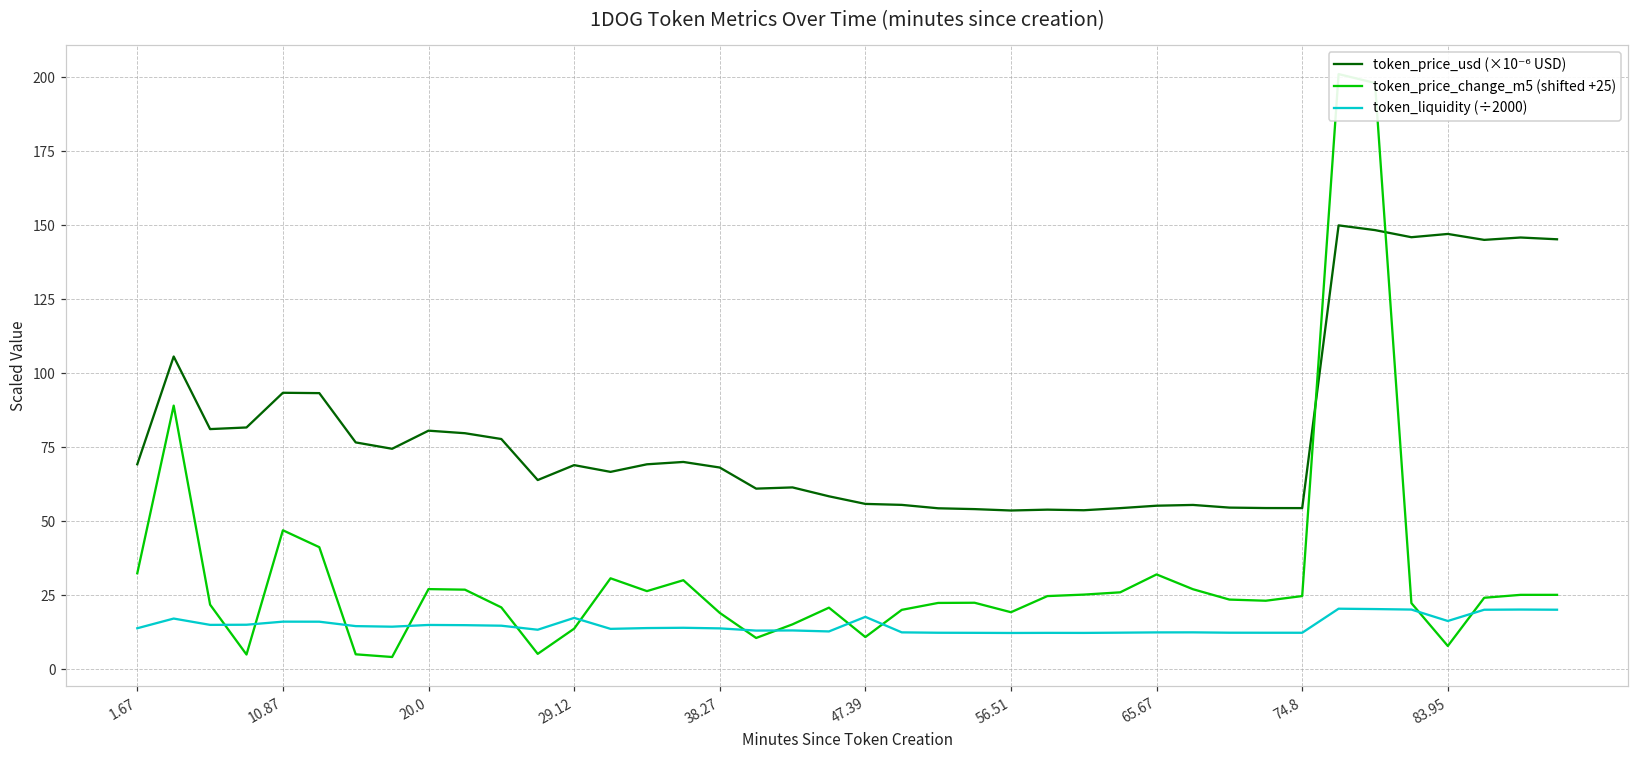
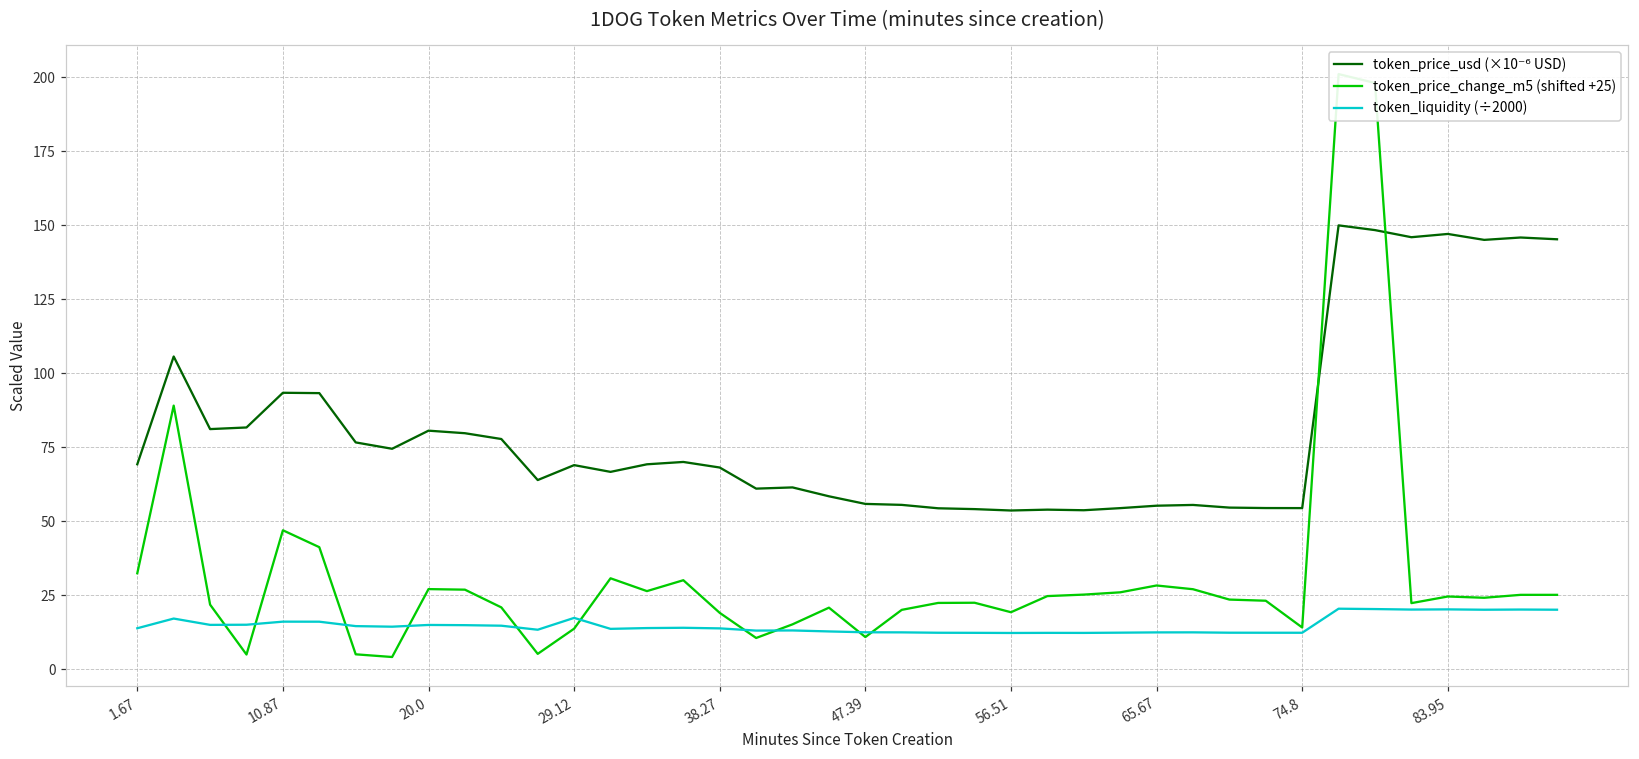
token_liquidity (÷2000), 47.39: 18 -> 12
token_price_change_m5 (shifted +25), 65.67: 32 -> 28
token_price_change_m5 (shifted +25), 74.8: 25 -> 14
token_price_change_m5 (shifted +25), 83.95: 8 -> 25
token_liquidity (÷2000), 83.95: 16 -> 20
